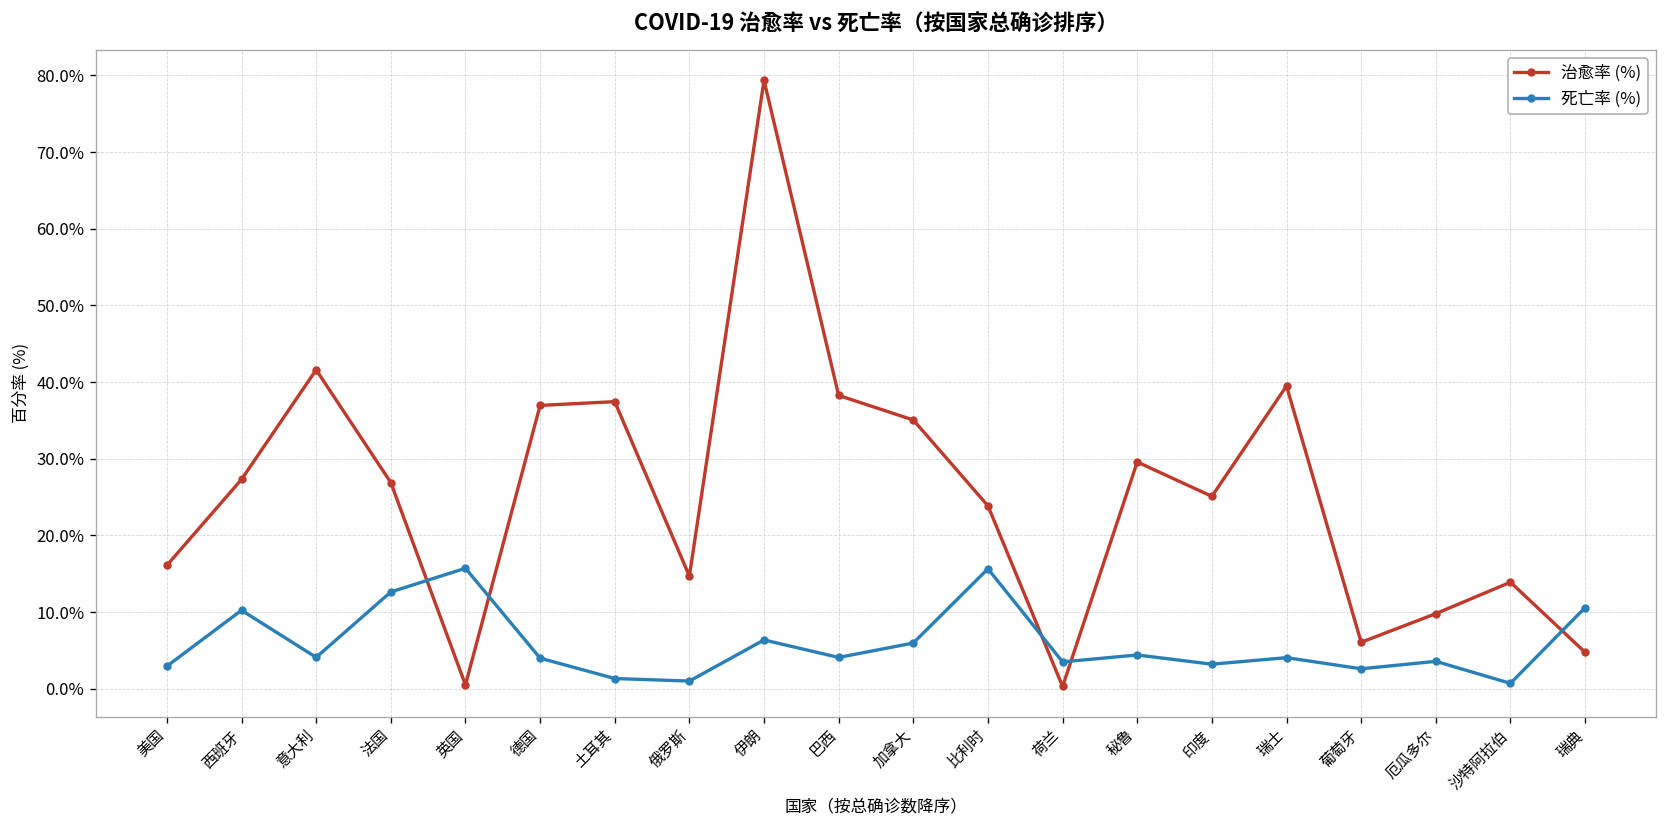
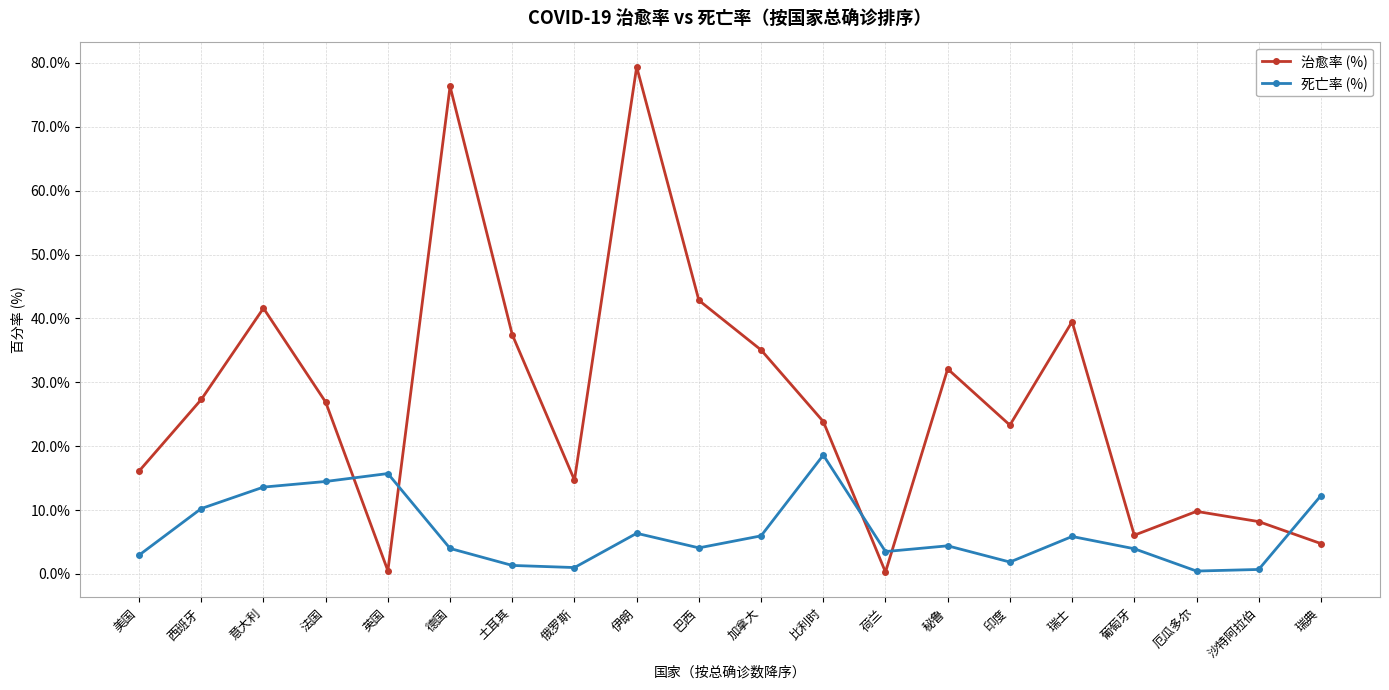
死亡率 (%), 意大利: 4% -> 14%
死亡率 (%), 法国: 13% -> 14%
治愈率 (%), 德国: 37% -> 76%
治愈率 (%), 巴西: 38% -> 43%
死亡率 (%), 比利时: 16% -> 19%
治愈率 (%), 秘鲁: 30% -> 32%
治愈率 (%), 印度: 25% -> 23%
死亡率 (%), 印度: 3% -> 2%
死亡率 (%), 瑞士: 4% -> 6%
死亡率 (%), 葡萄牙: 3% -> 4%
死亡率 (%), 厄瓜多尔: 4% -> 0%
治愈率 (%), 沙特阿拉伯: 14% -> 8%
死亡率 (%), 瑞典: 11% -> 12%
